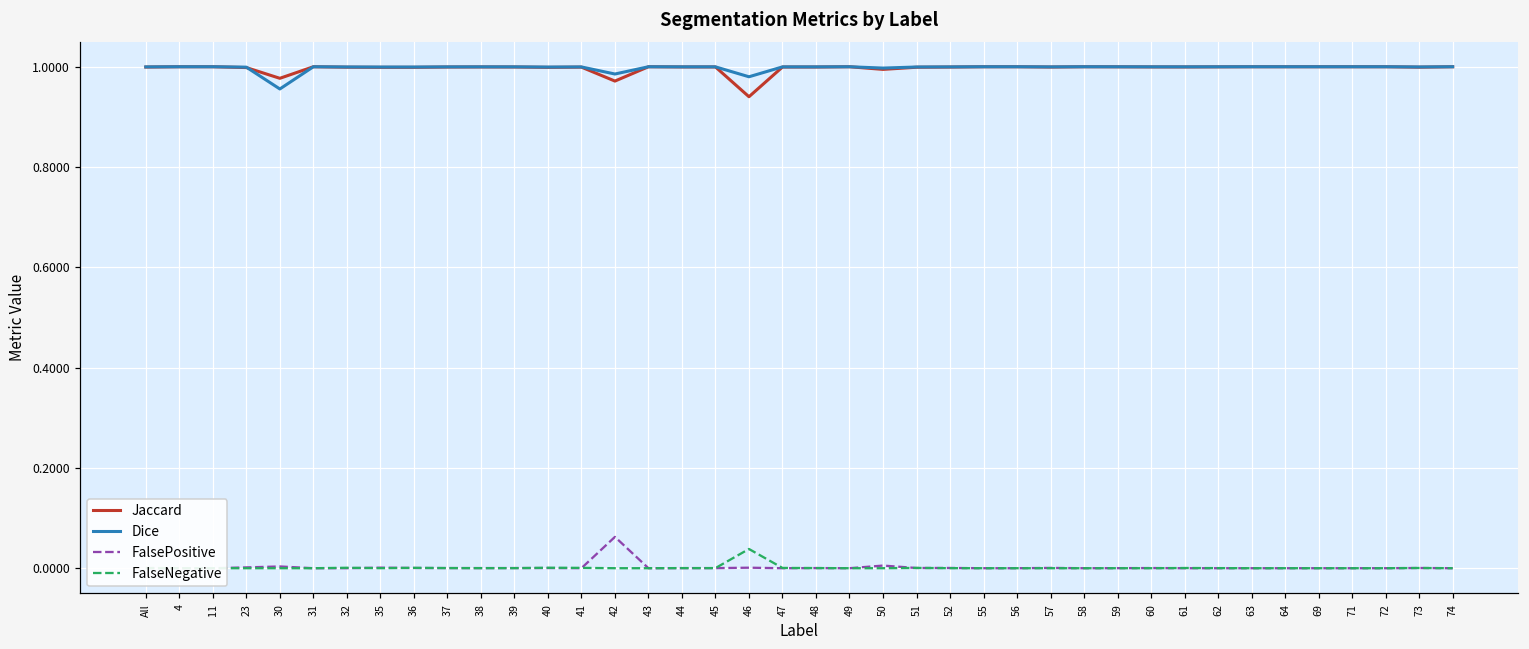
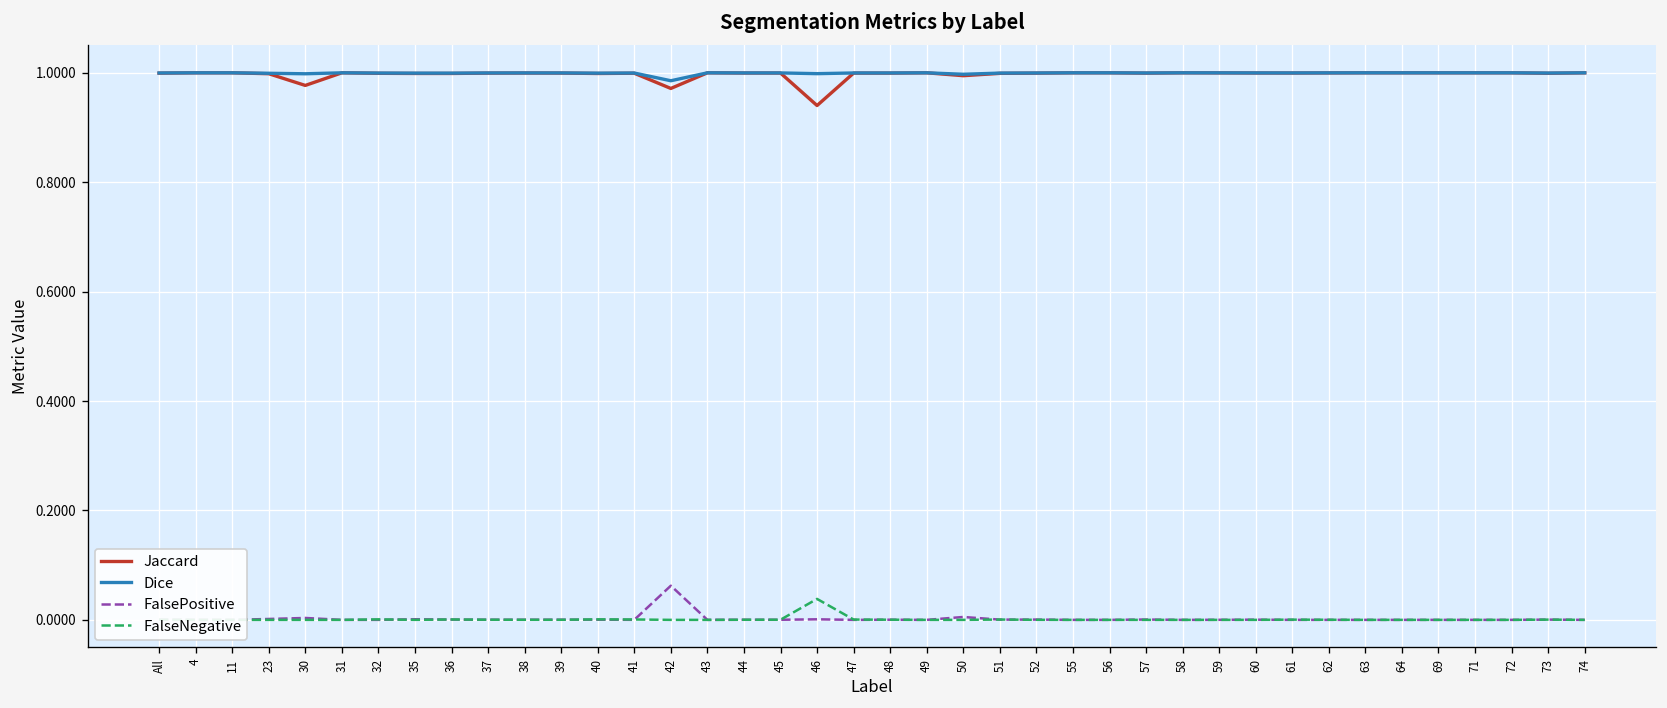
Dice, 30: 0.96 -> 1.00
Dice, 46: 0.98 -> 1.00
